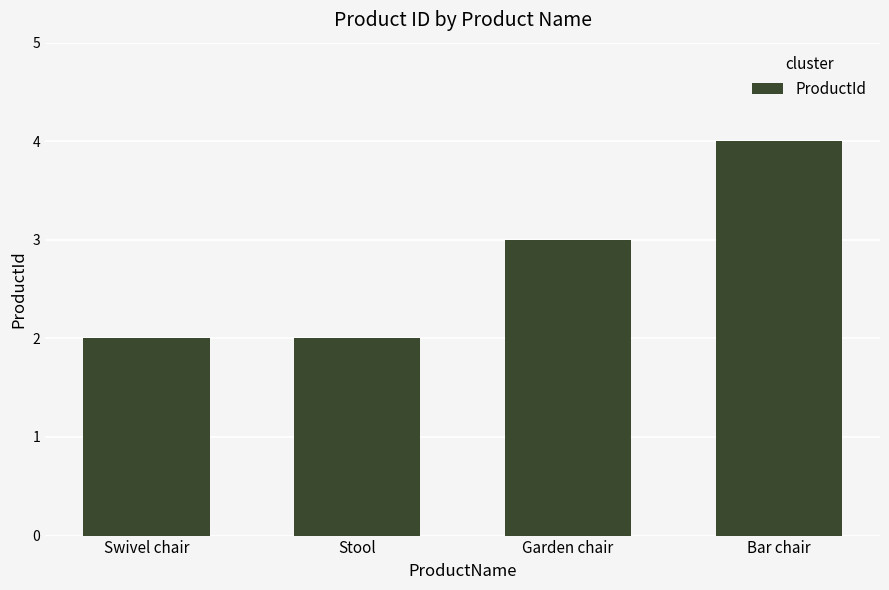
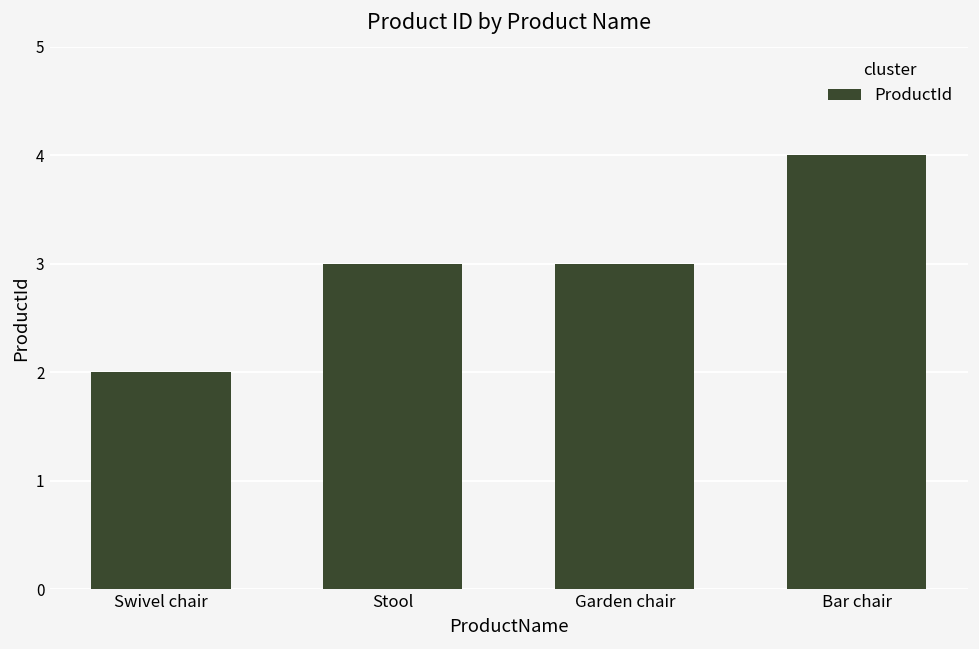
Stool: 2 -> 3
